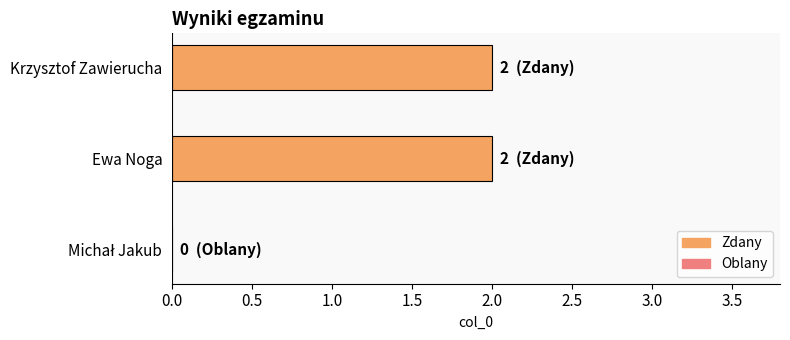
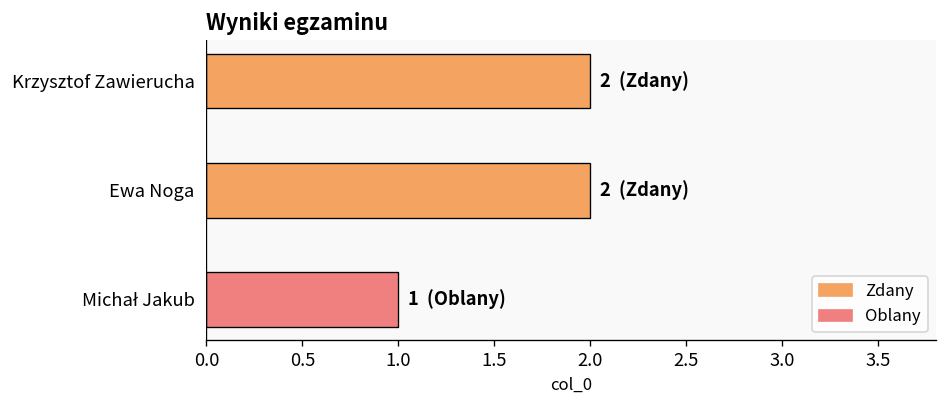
Michał Jakub: 0 -> 1
